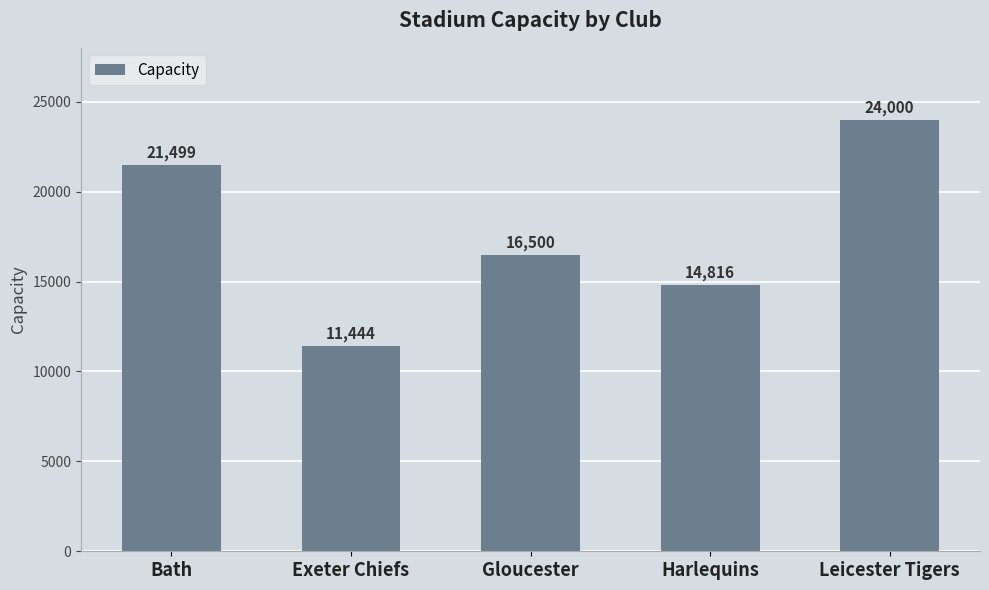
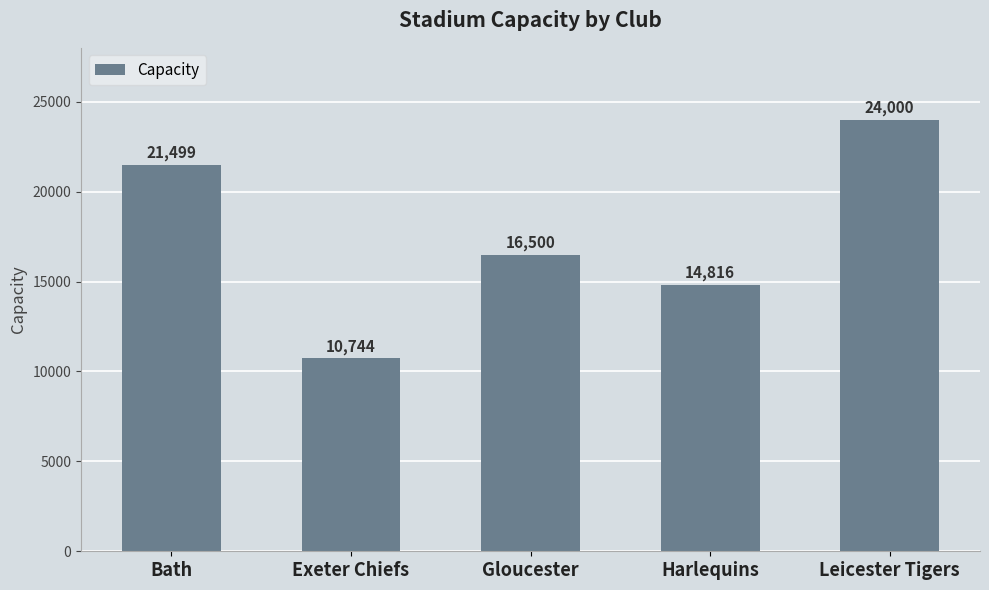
Exeter Chiefs: 11,444 -> 10,744
